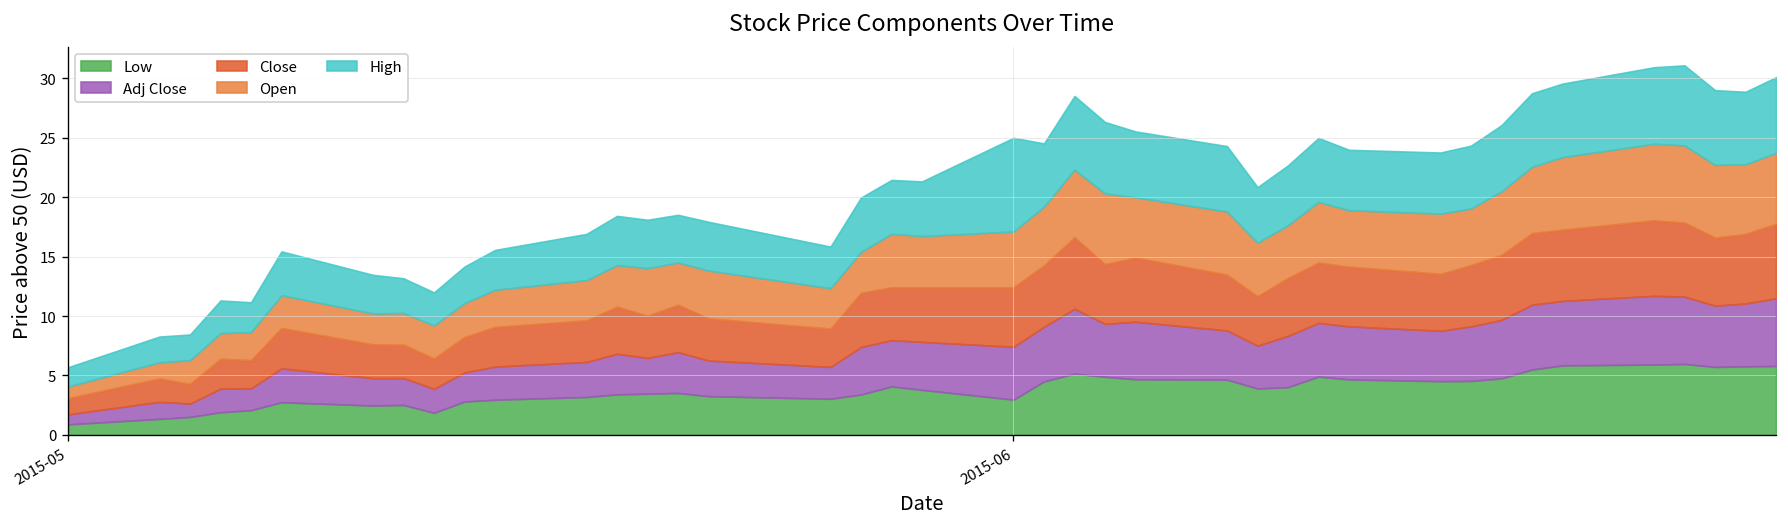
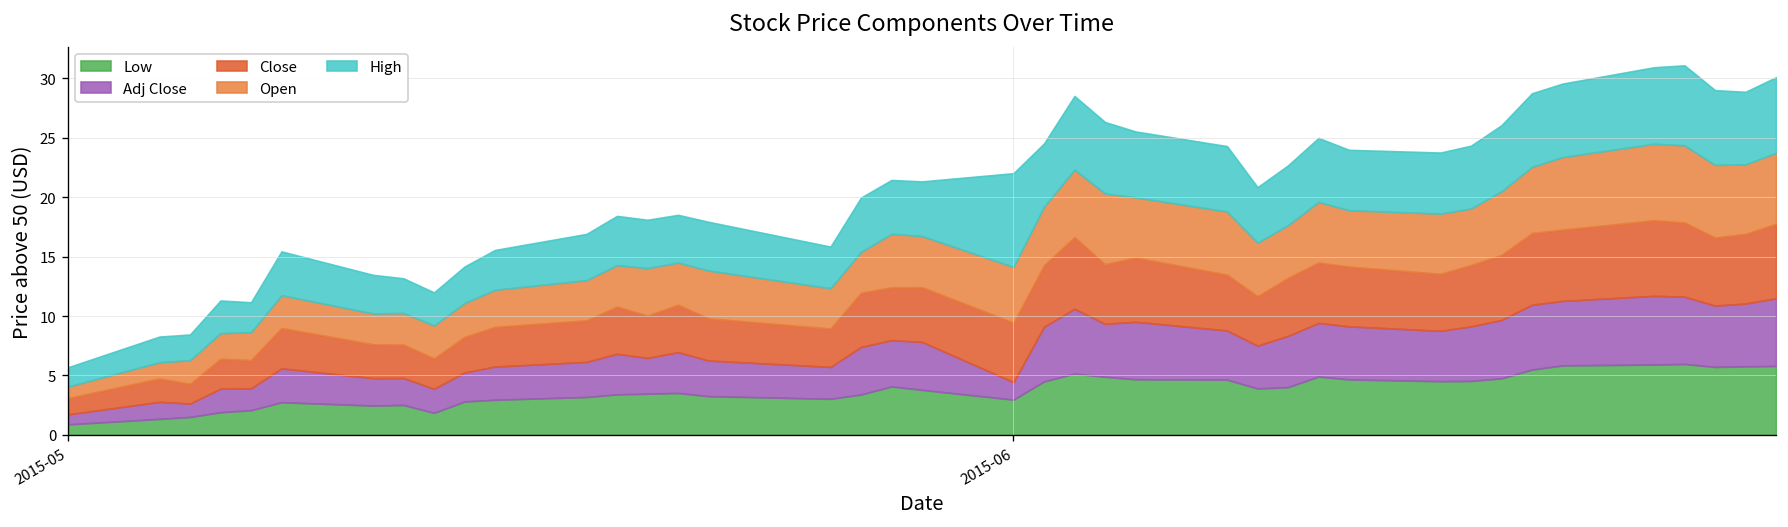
Adj Close, 2015-06: 4 -> 1
